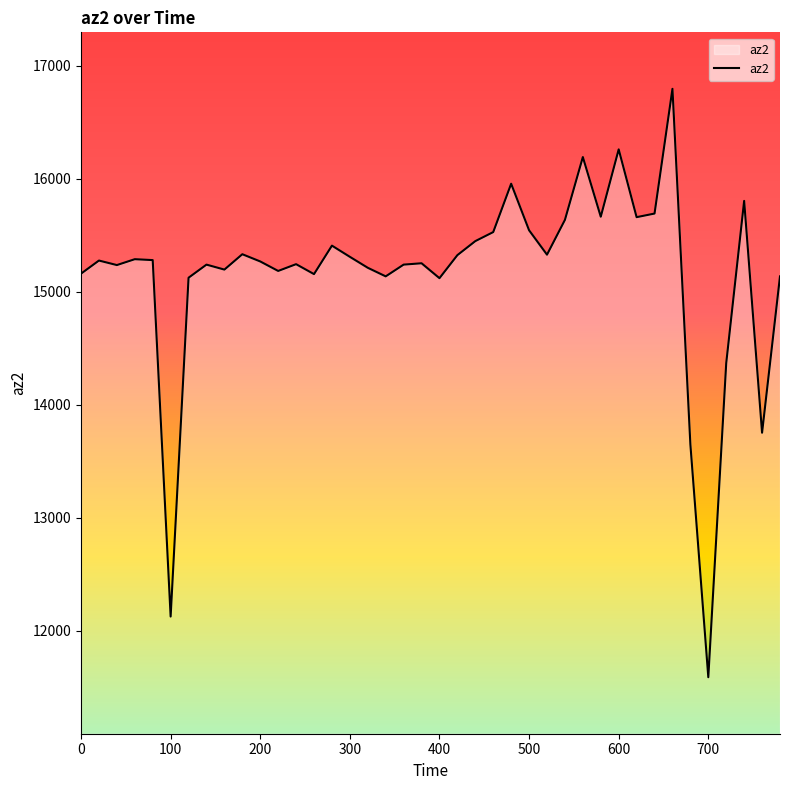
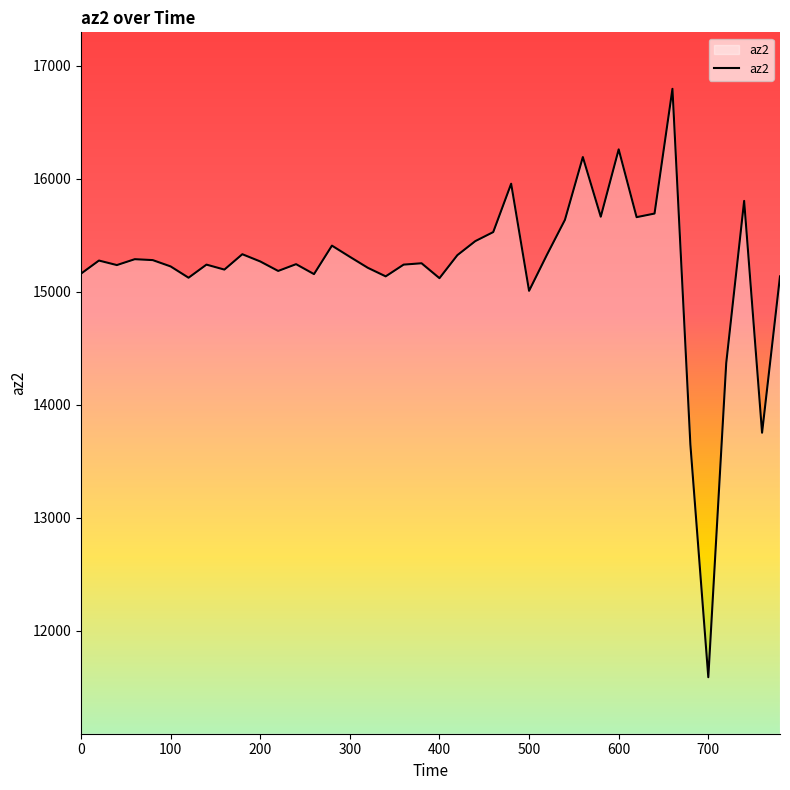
100: 12130 -> 15220
500: 15540 -> 15010
